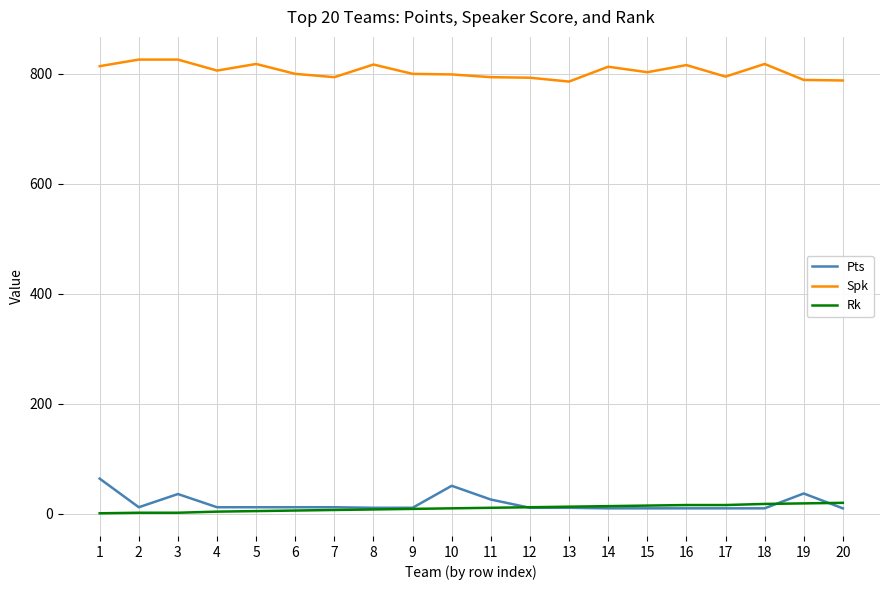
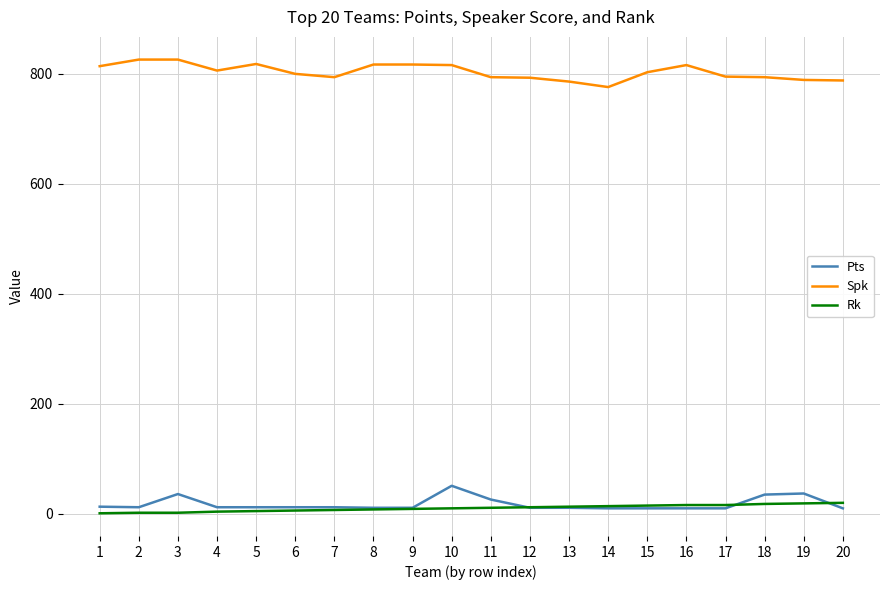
Pts, 1: 60 -> 10
Spk, 9: 800 -> 820
Spk, 10: 800 -> 820
Spk, 14: 810 -> 780
Pts, 18: 10 -> 40
Spk, 18: 820 -> 790
